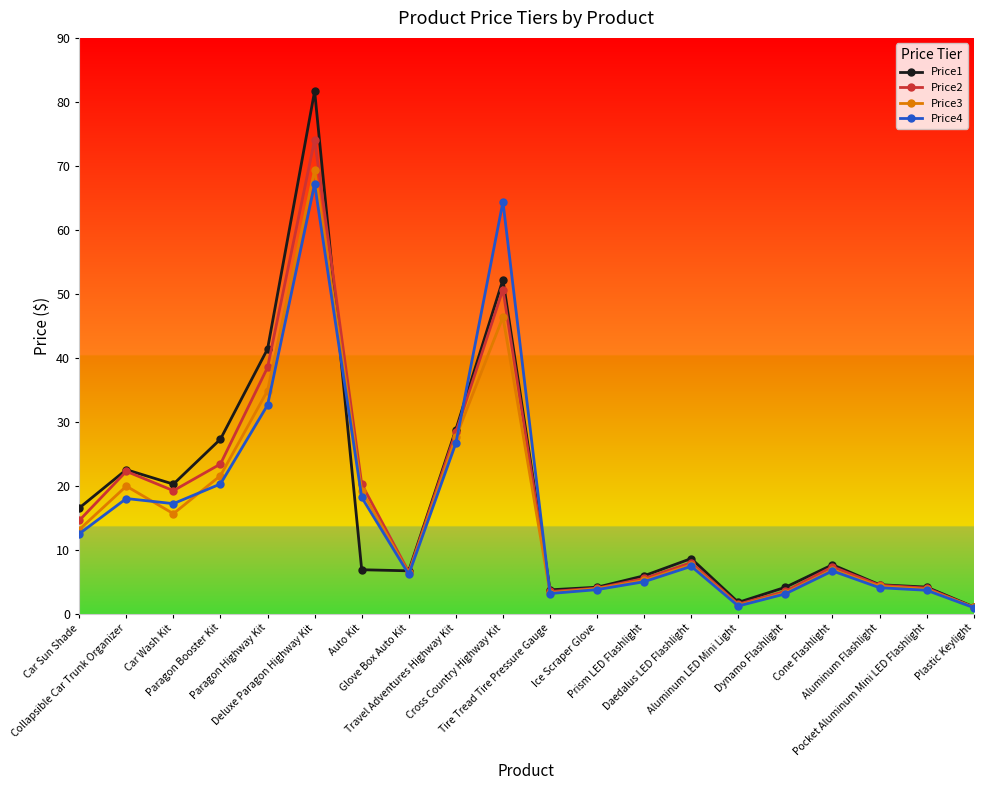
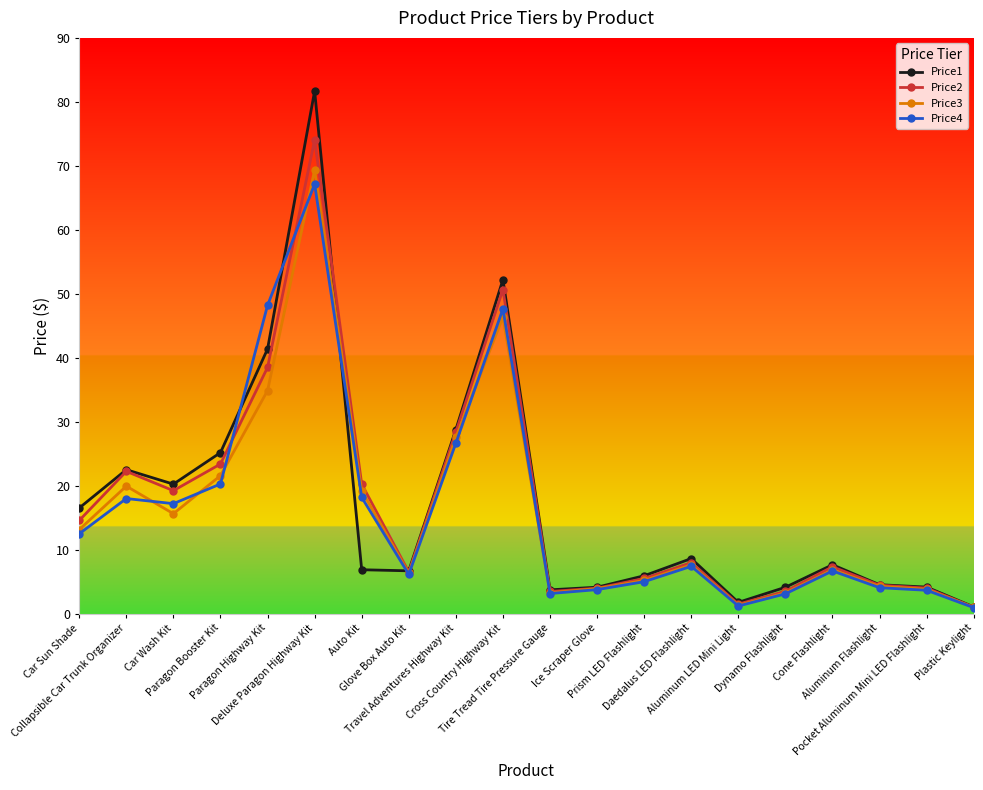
Price1, Paragon Booster Kit: 27 -> 25
Price4, Paragon Highway Kit: 33 -> 48
Price4, Cross Country Highway Kit: 64 -> 48
